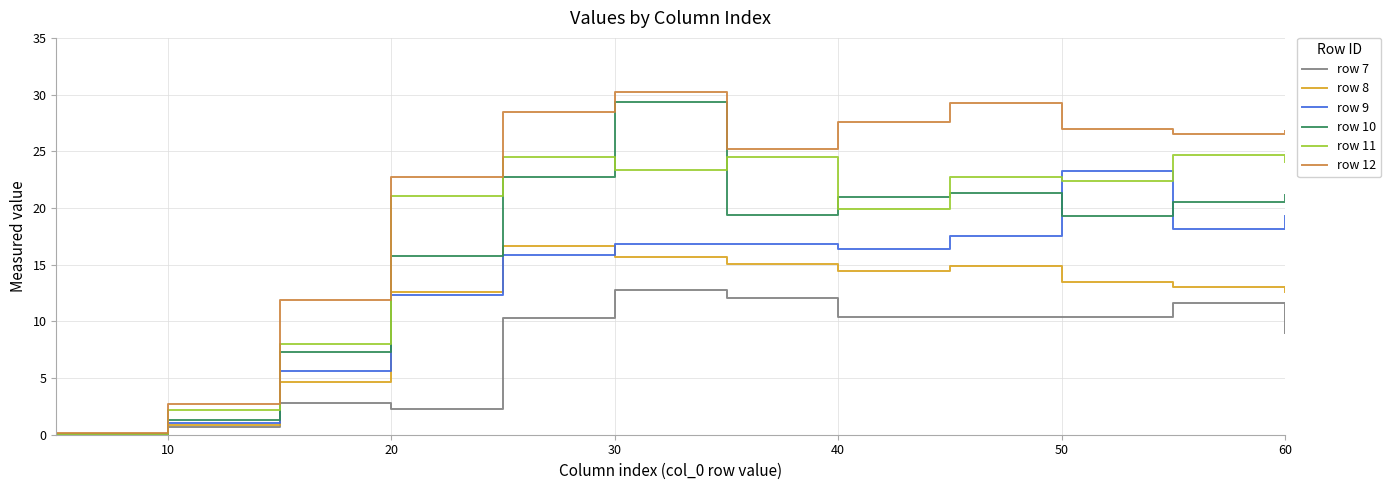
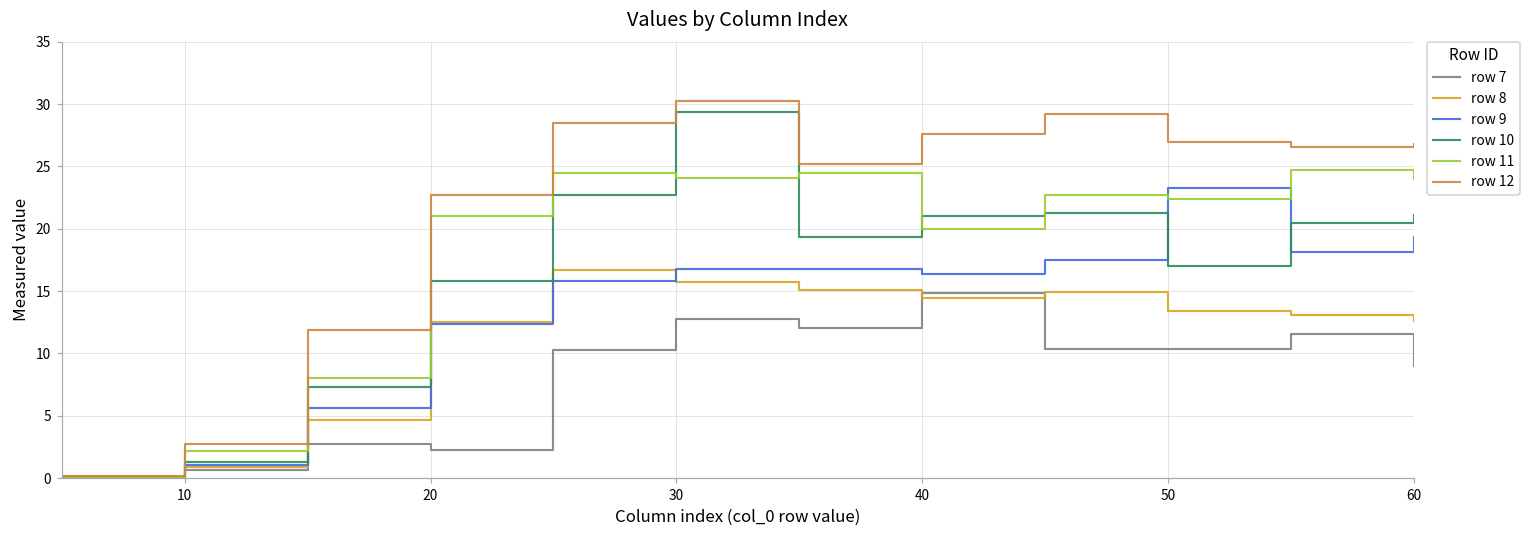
row 11, 30: 23.3 -> 24.1
row 7, 40: 10.3 -> 14.8
row 10, 50: 19.3 -> 17.0
